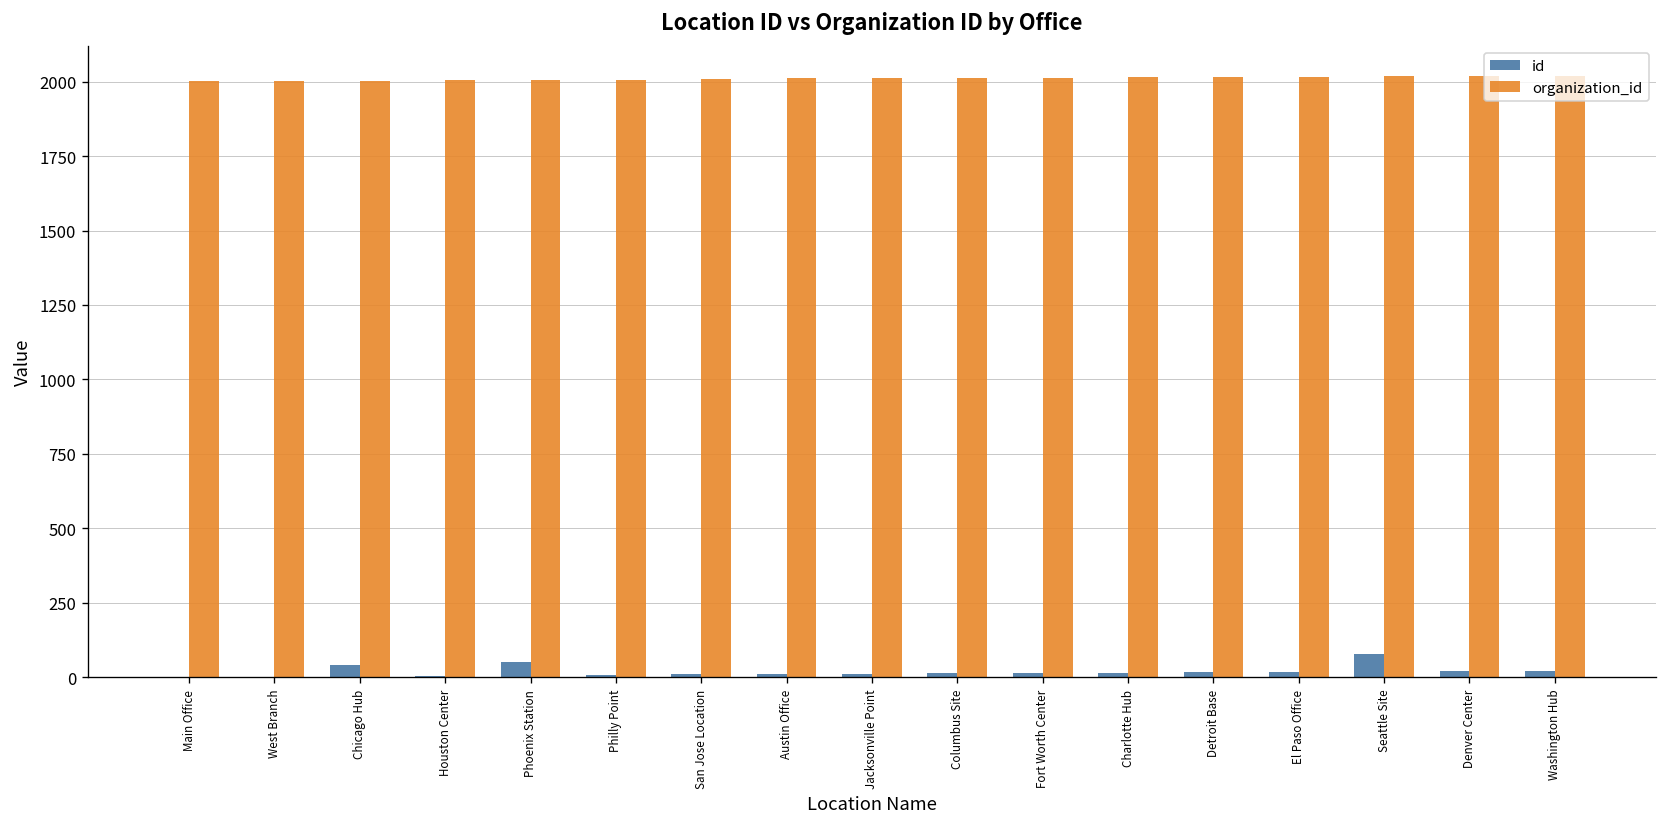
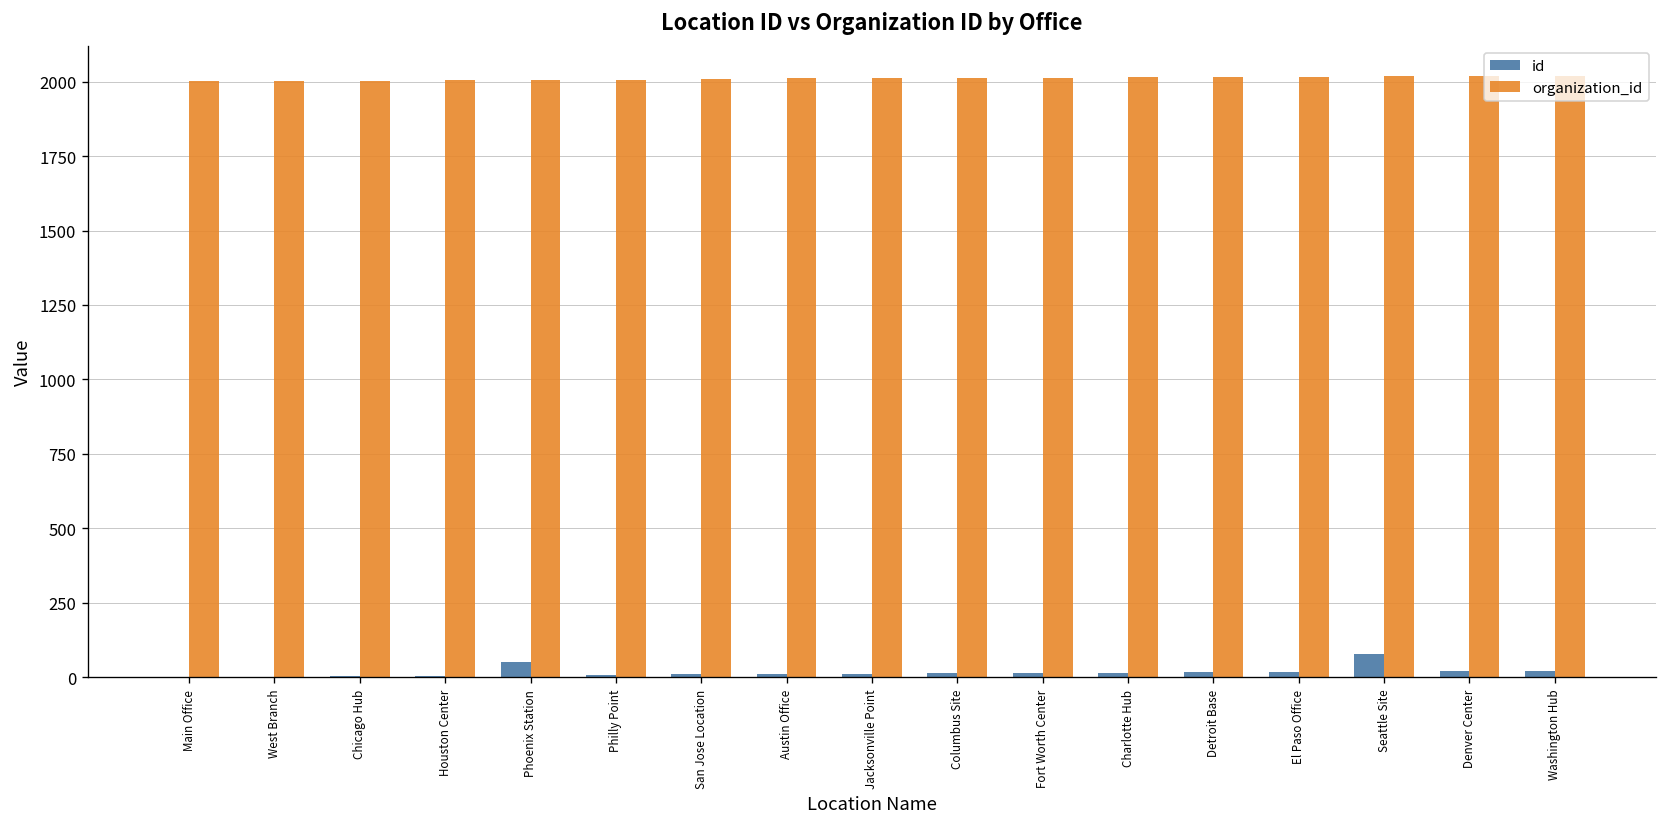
id, Chicago Hub: 40 -> 0
